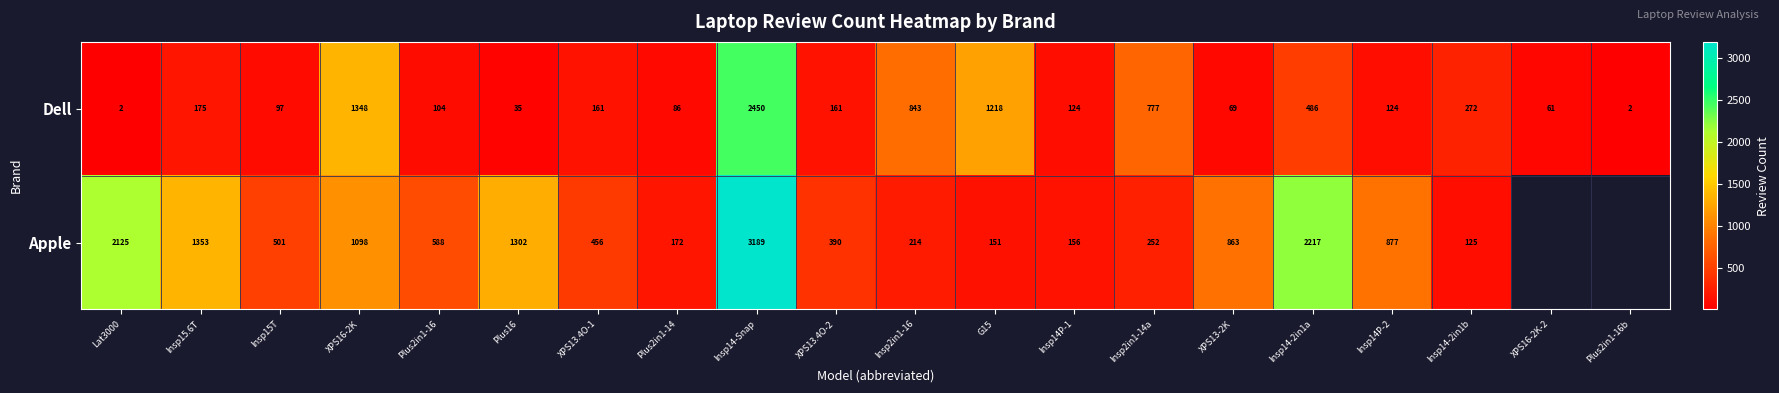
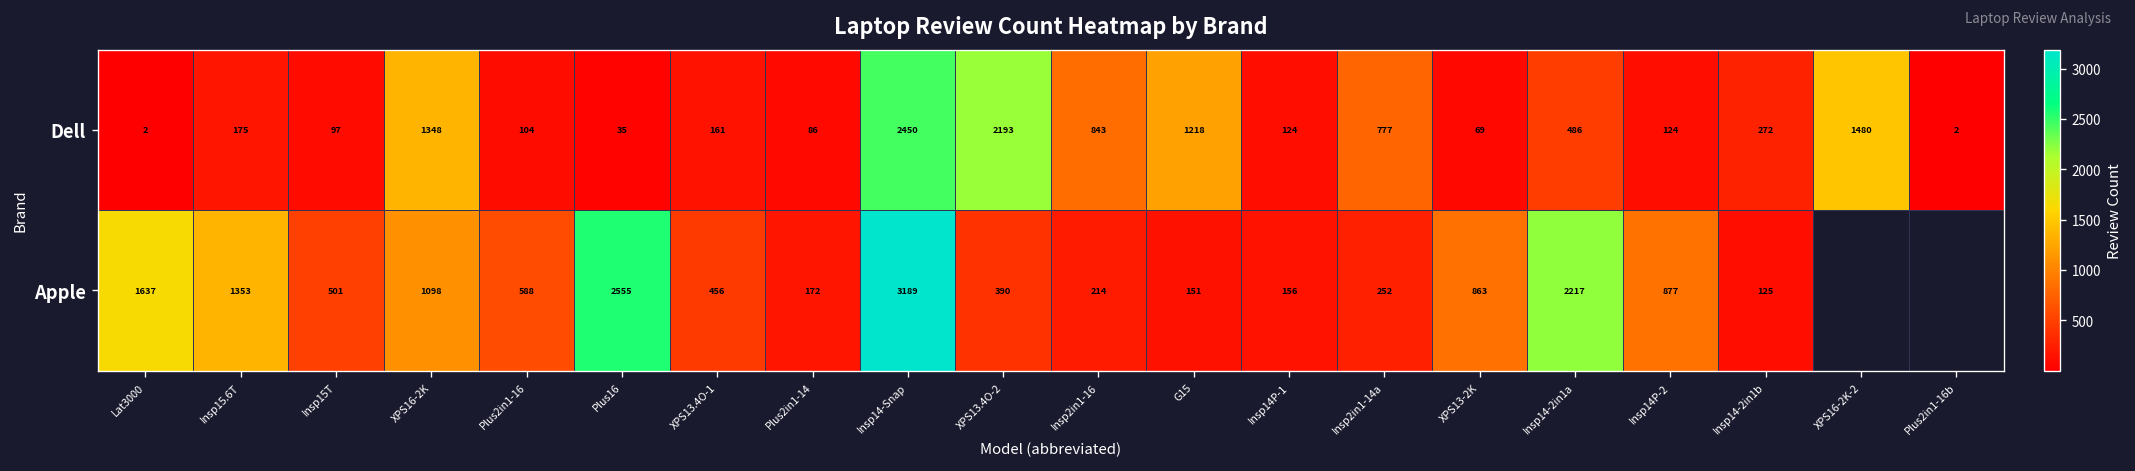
Dell, XPS13.4O-2: 161 -> 2193
Dell, XPS16-2K-2: 61 -> 1480
Apple, Lat3000: 2125 -> 1637
Apple, Plus16: 1302 -> 2555
